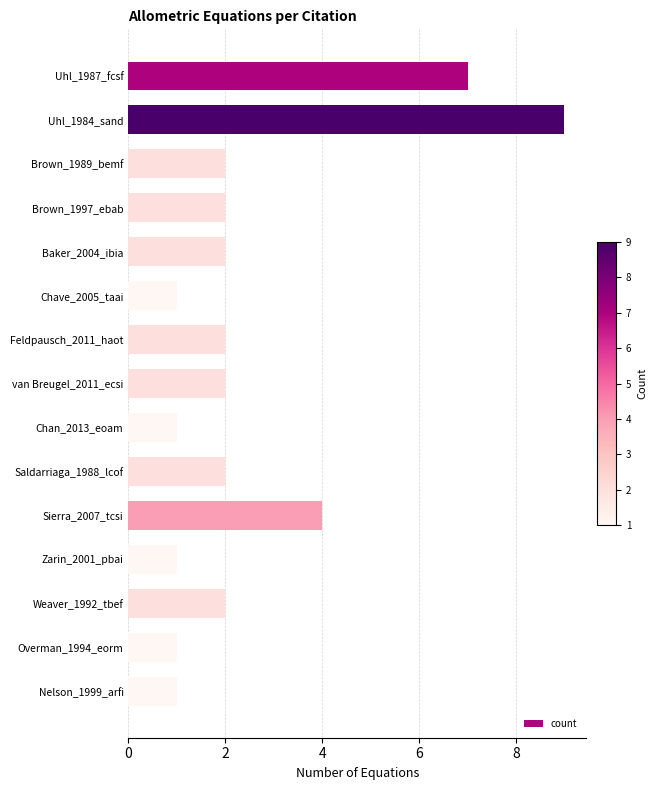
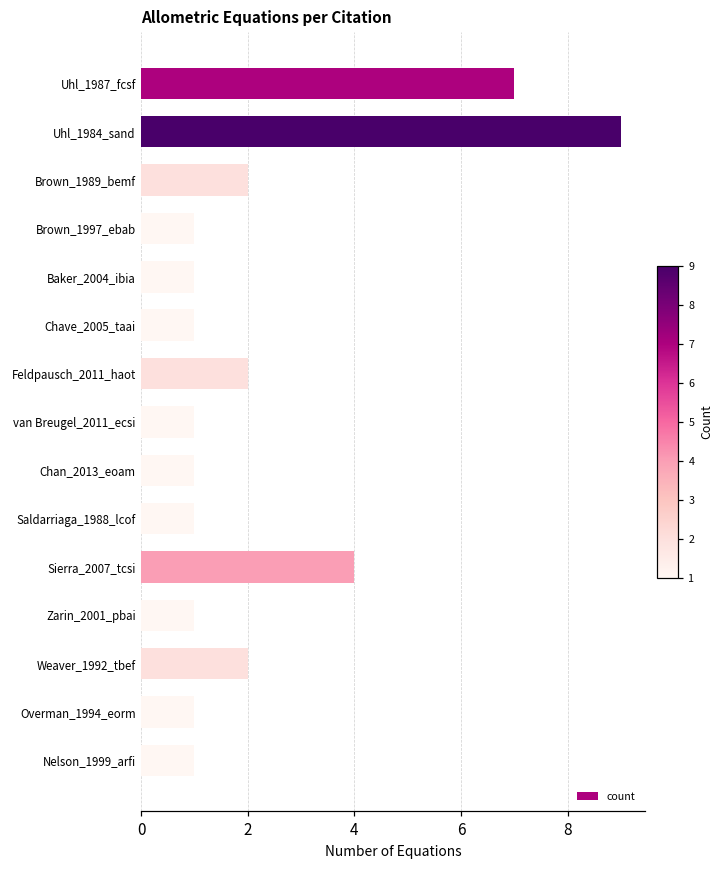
Brown_1997_ebab: 2 -> 1
Baker_2004_ibia: 2 -> 1
van Breugel_2011_ecsi: 2 -> 1
Saldarriaga_1988_lcof: 2 -> 1
